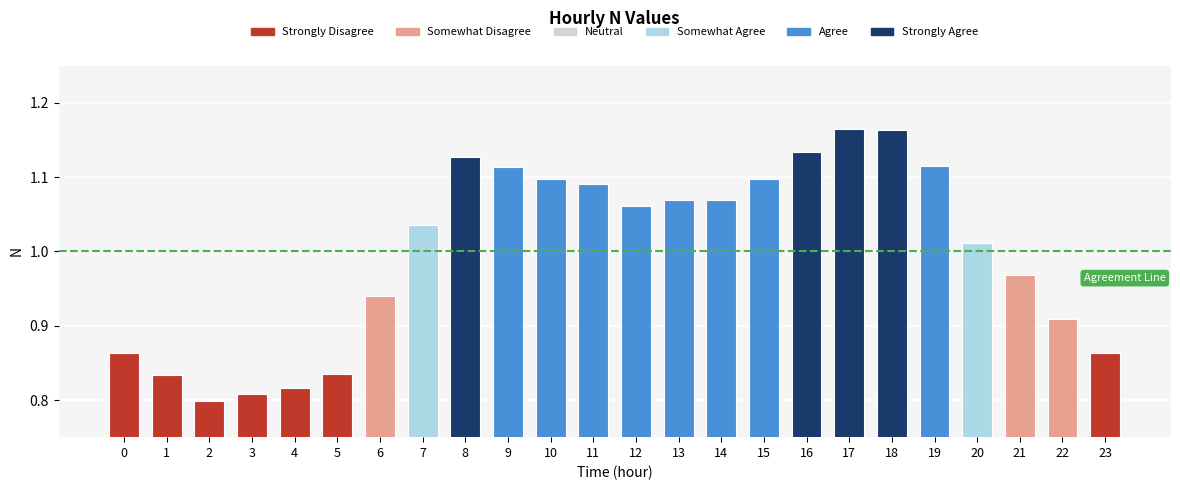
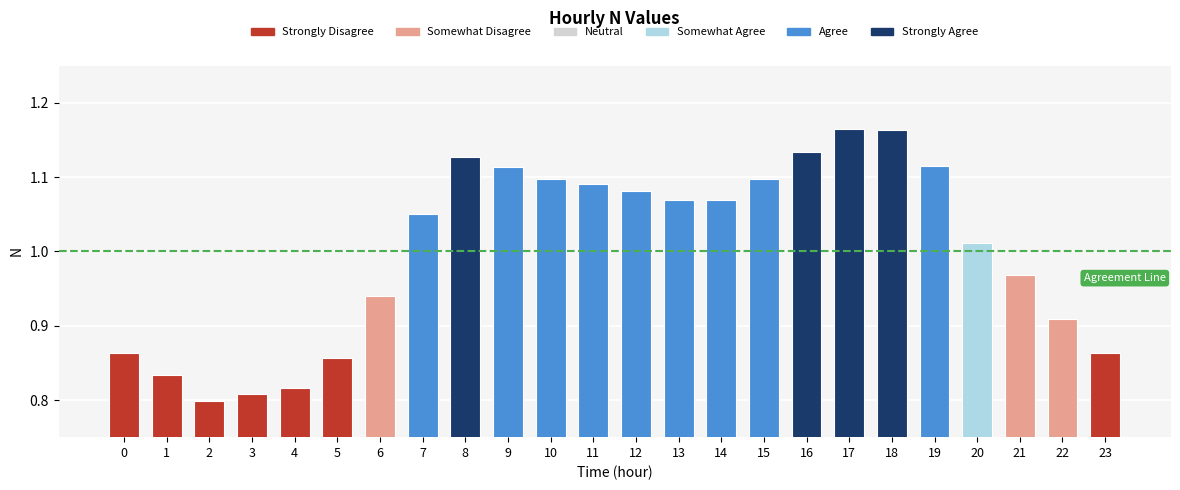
5: 0.83 -> 0.86
7: 1.04 -> 1.05
12: 1.06 -> 1.08
